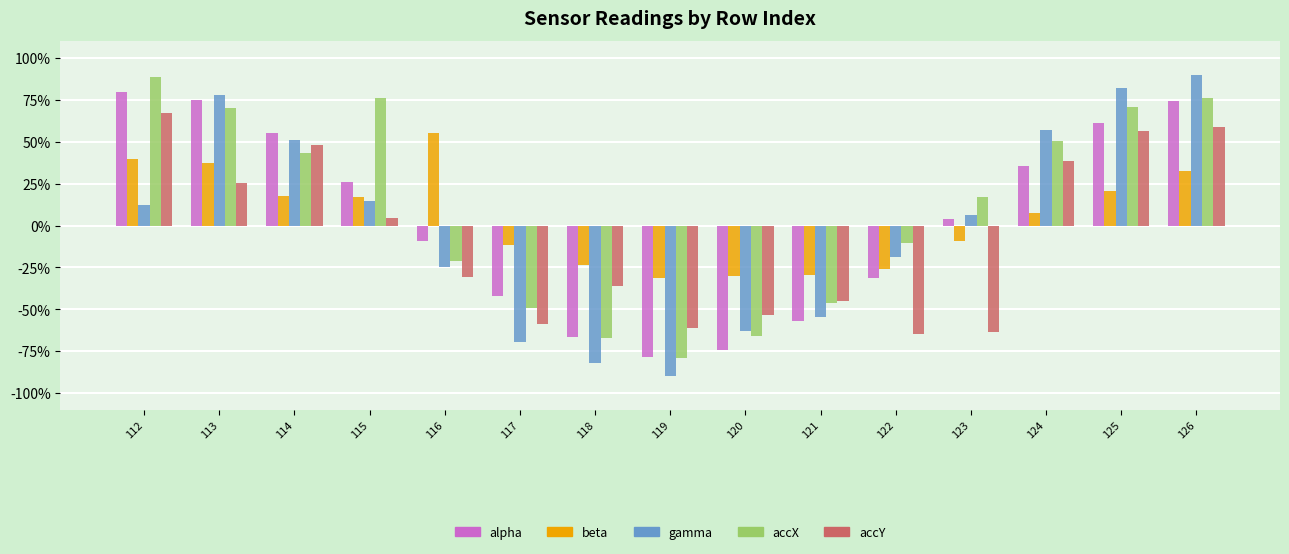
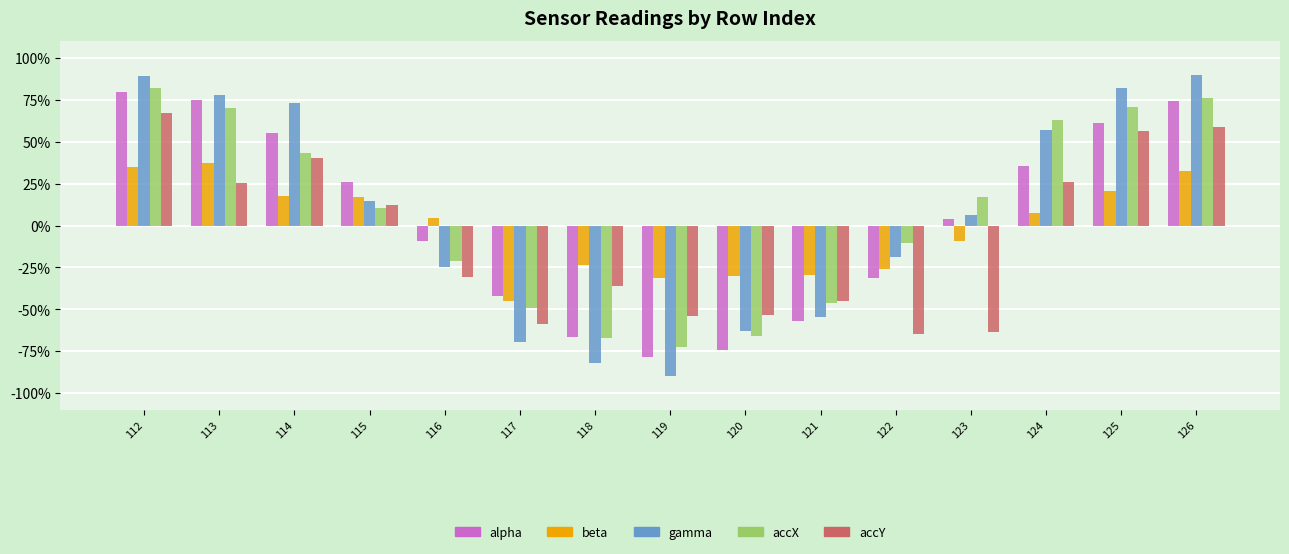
beta, 112: 40% -> 35%
gamma, 112: 13% -> 89%
accX, 112: 88% -> 82%
gamma, 114: 51% -> 73%
accY, 114: 48% -> 40%
accX, 115: 76% -> 10%
accY, 115: 5% -> 12%
beta, 116: 55% -> 4%
beta, 117: -12% -> -45%
accX, 119: -79% -> -73%
accY, 119: -61% -> -54%
accX, 124: 50% -> 63%
accY, 124: 39% -> 26%
